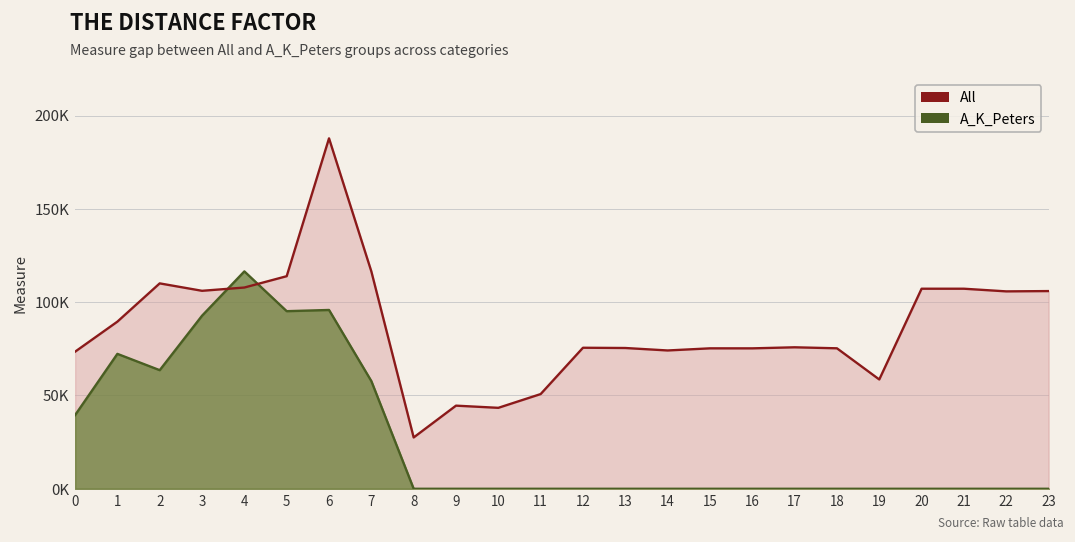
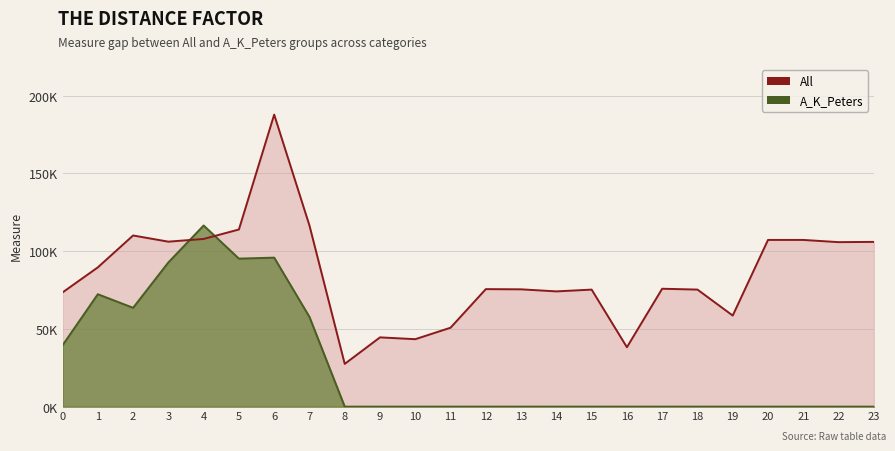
All, 16: 75000 -> 38000
